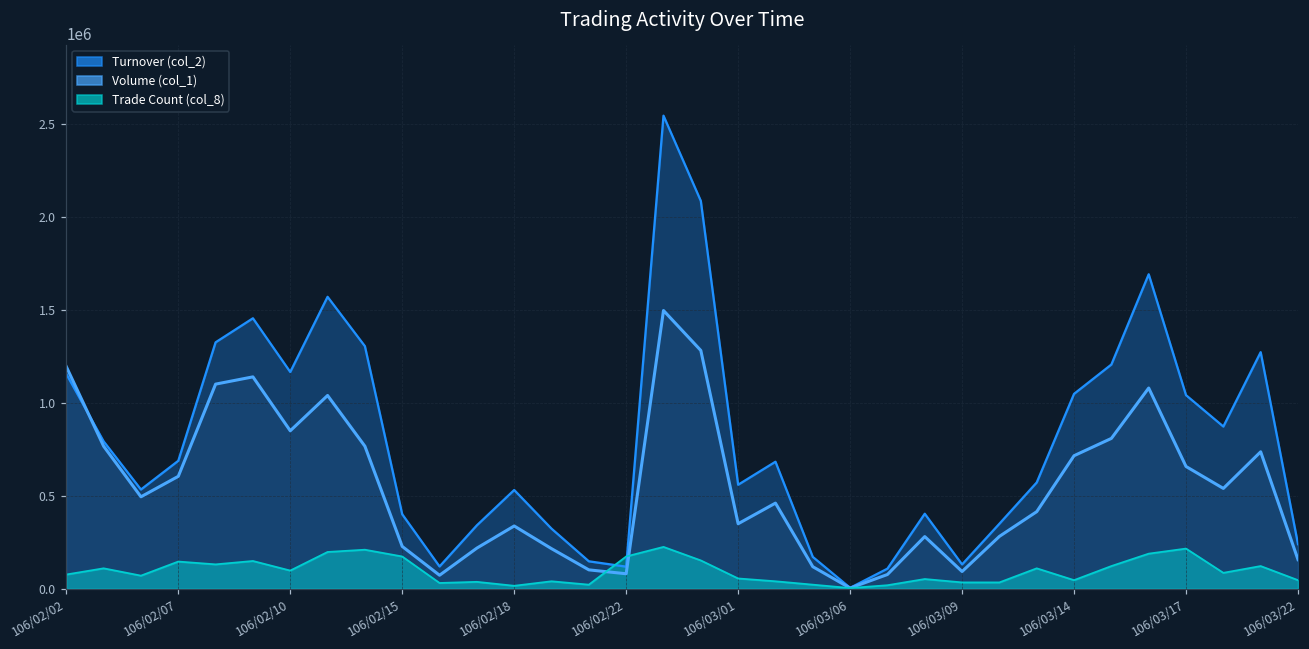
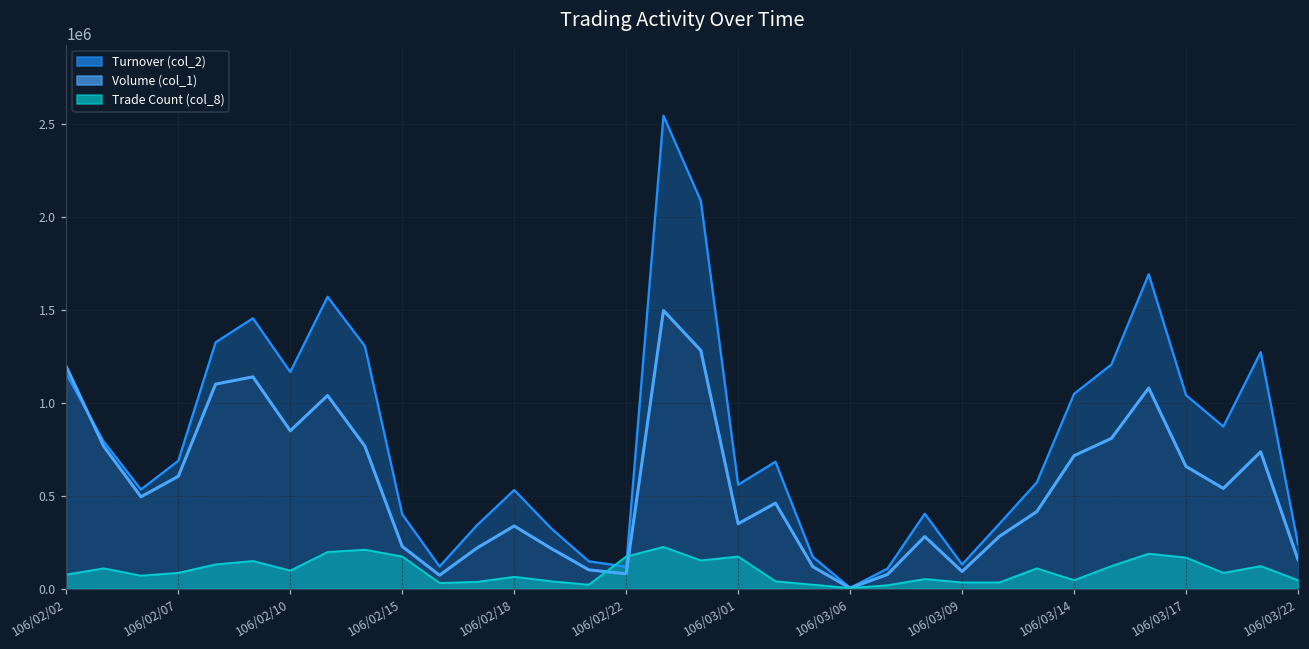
Trade Count (col_8), 106/02/07: 150000 -> 80000
Trade Count (col_8), 106/02/18: 20000 -> 60000
Trade Count (col_8), 106/03/01: 50000 -> 170000
Trade Count (col_8), 106/03/17: 220000 -> 170000
